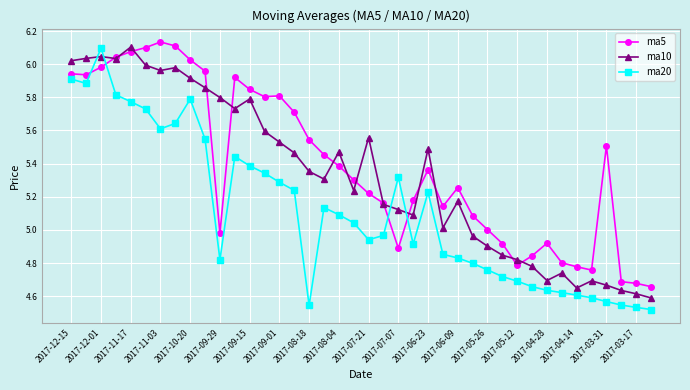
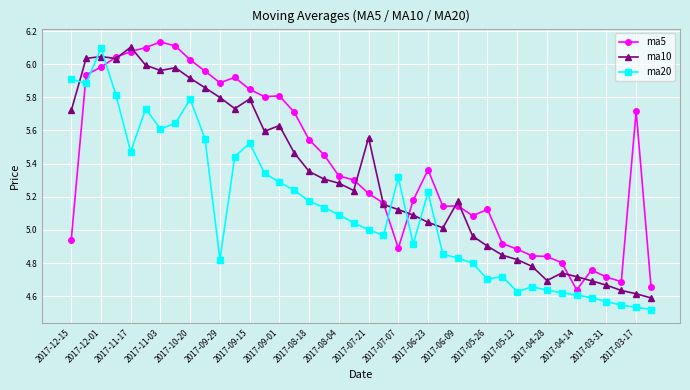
ma5, 2017-12-15: 5.94 -> 4.94
ma10, 2017-12-15: 6.02 -> 5.72
ma20, 2017-11-17: 5.77 -> 5.47
ma5, 2017-09-29: 4.98 -> 5.89
ma20, 2017-09-15: 5.39 -> 5.52
ma10, 2017-09-01: 5.53 -> 5.63
ma20, 2017-08-18: 4.55 -> 5.17
ma5, 2017-08-04: 5.39 -> 5.33
ma10, 2017-08-04: 5.47 -> 5.28
ma20, 2017-07-21: 4.94 -> 5.00
ma10, 2017-06-23: 5.49 -> 5.05
ma5, 2017-06-09: 5.26 -> 5.15
ma5, 2017-05-26: 5.00 -> 5.12
ma20, 2017-05-26: 4.76 -> 4.70
ma5, 2017-05-12: 4.79 -> 4.88
ma20, 2017-05-12: 4.69 -> 4.63
ma5, 2017-04-28: 4.92 -> 4.84
ma5, 2017-04-14: 4.78 -> 4.64
ma10, 2017-04-14: 4.65 -> 4.72
ma5, 2017-03-31: 5.51 -> 4.72
ma5, 2017-03-17: 4.68 -> 5.72
